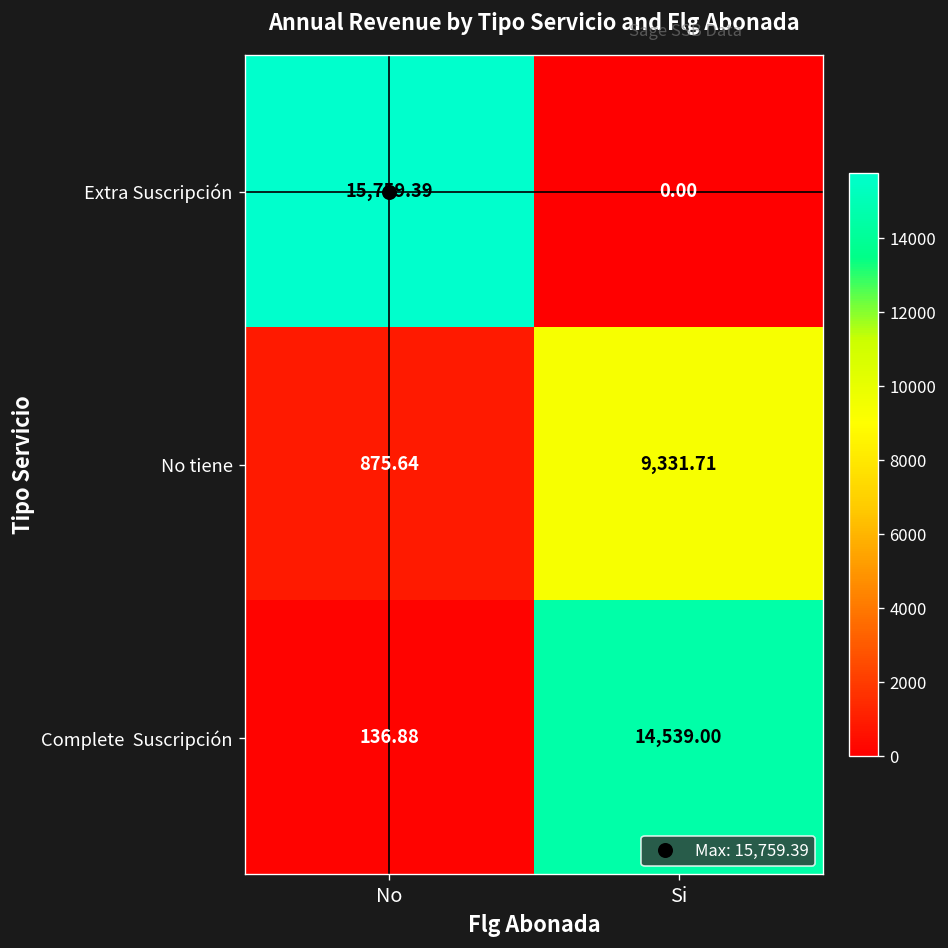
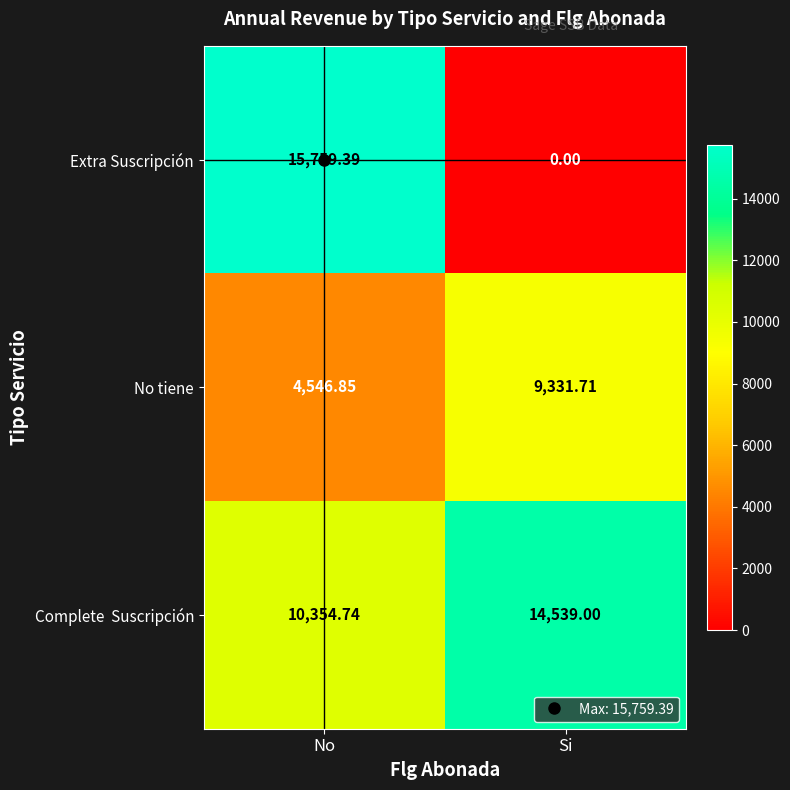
No tiene, No: 875.64 -> 4,546.85
Complete Suscripción, No: 136.88 -> 10,354.74
